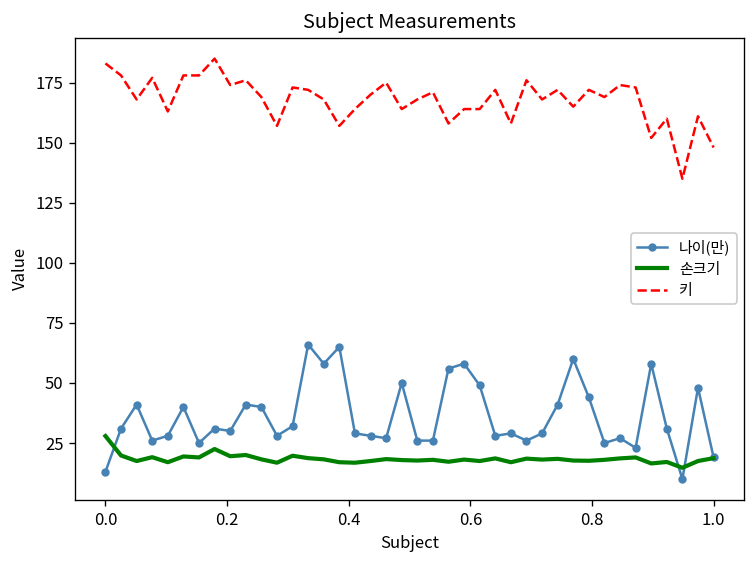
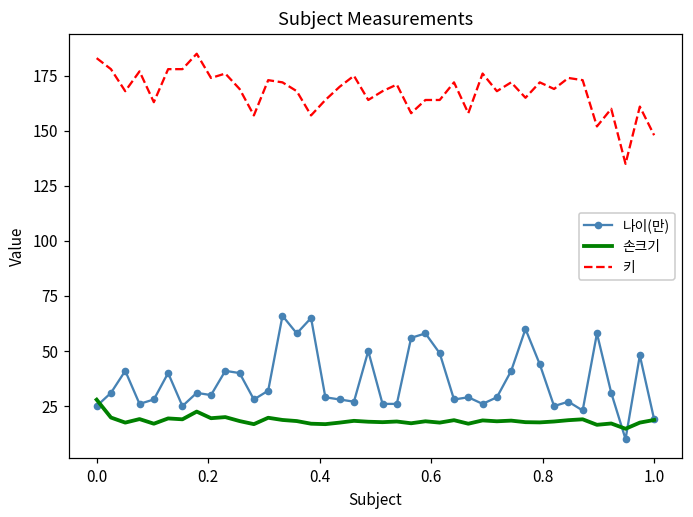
나이(만), 0.0: 13 -> 25
